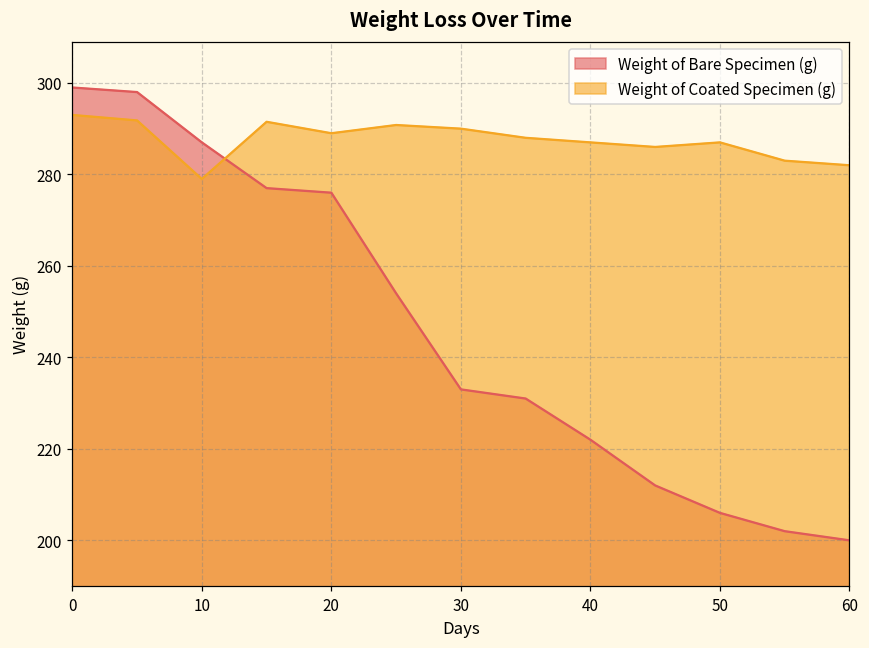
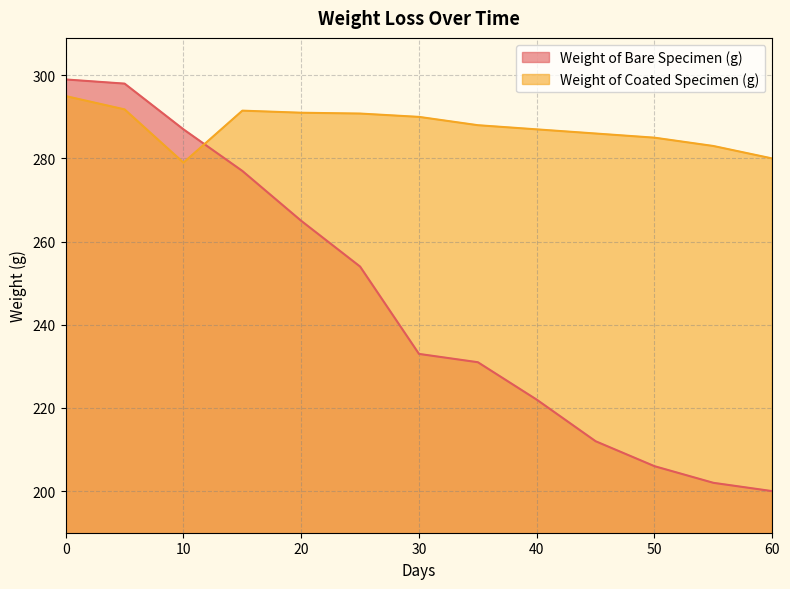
Weight of Coated Specimen (g), 0: 293 -> 295
Weight of Bare Specimen (g), 20: 276 -> 265
Weight of Coated Specimen (g), 20: 289 -> 291
Weight of Coated Specimen (g), 50: 287 -> 285
Weight of Coated Specimen (g), 60: 282 -> 280
